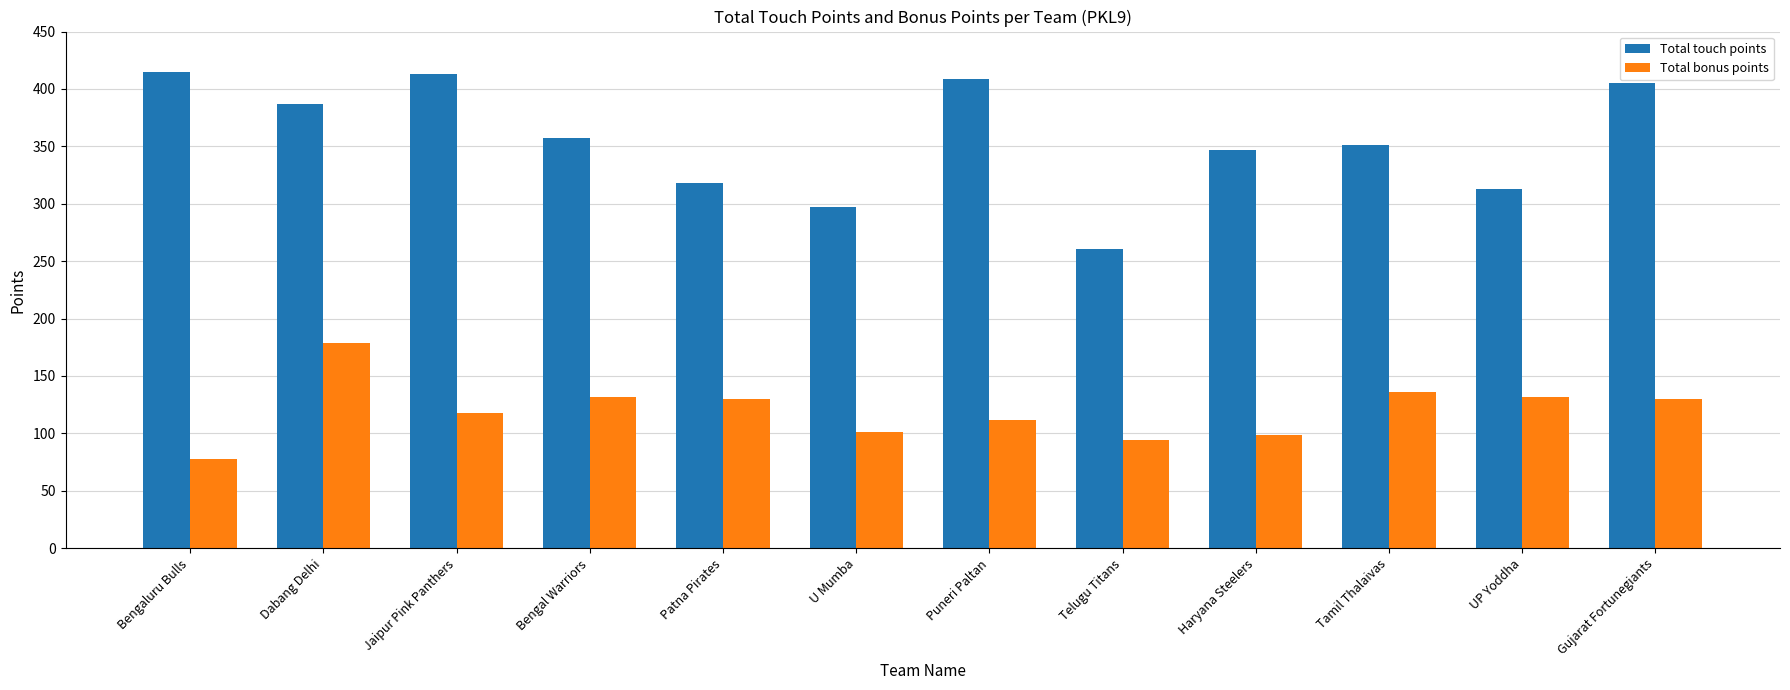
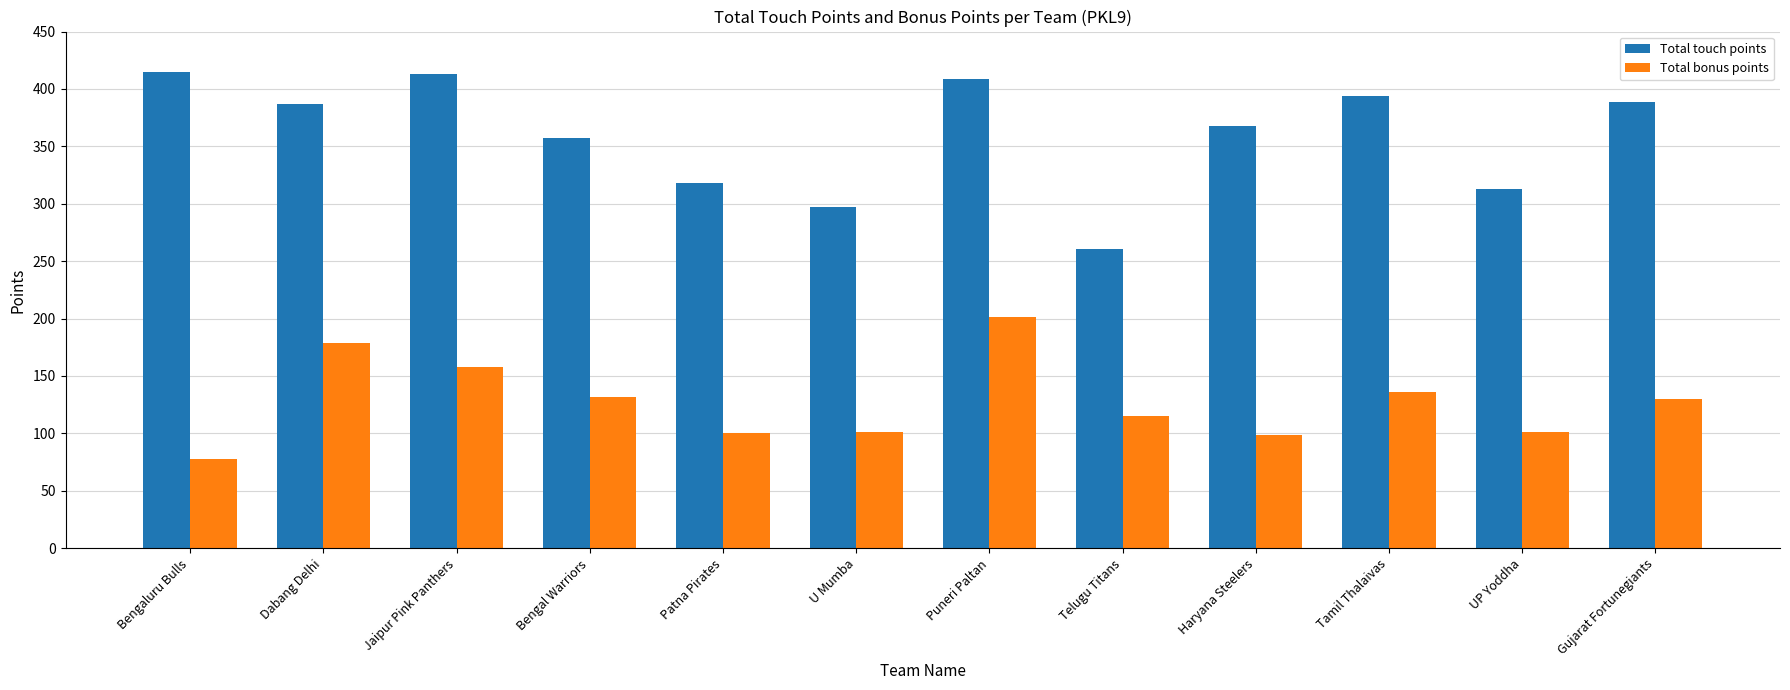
Total bonus points, Jaipur Pink Panthers: 118 -> 158
Total bonus points, Patna Pirates: 130 -> 100
Total bonus points, Puneri Paltan: 112 -> 201
Total bonus points, Telugu Titans: 94 -> 115
Total touch points, Haryana Steelers: 347 -> 368
Total touch points, Tamil Thalaivas: 351 -> 394
Total bonus points, UP Yoddha: 132 -> 101
Total touch points, Gujarat Fortunegiants: 405 -> 389
